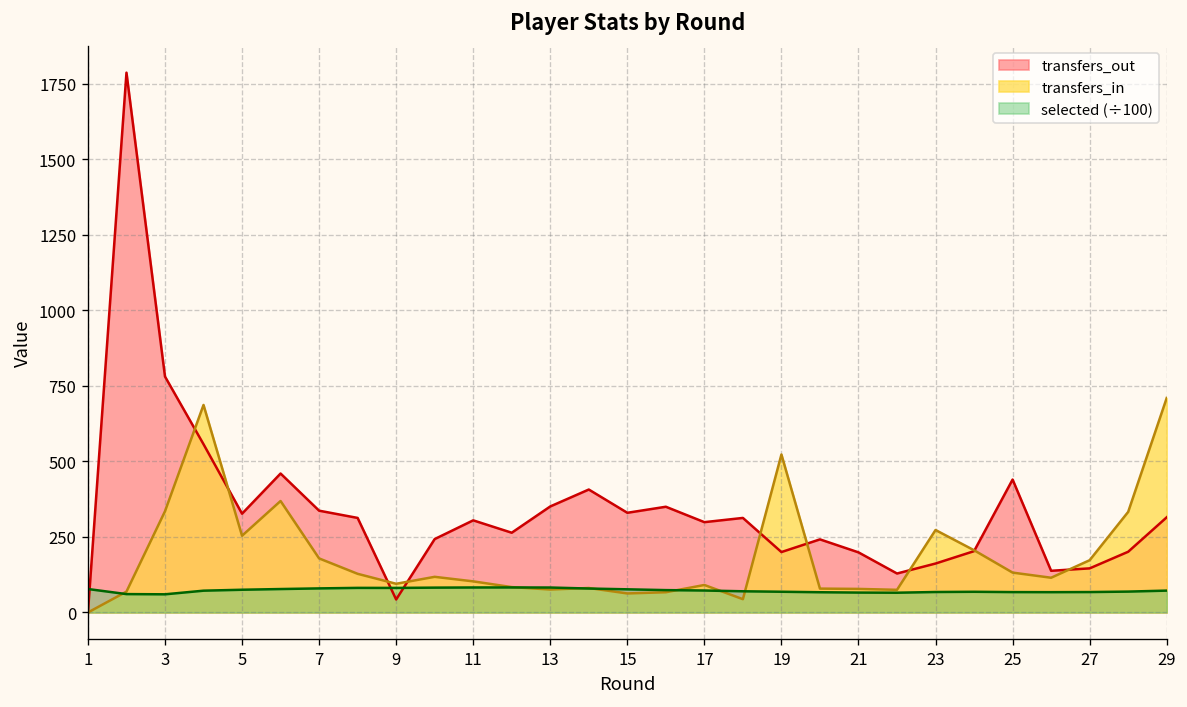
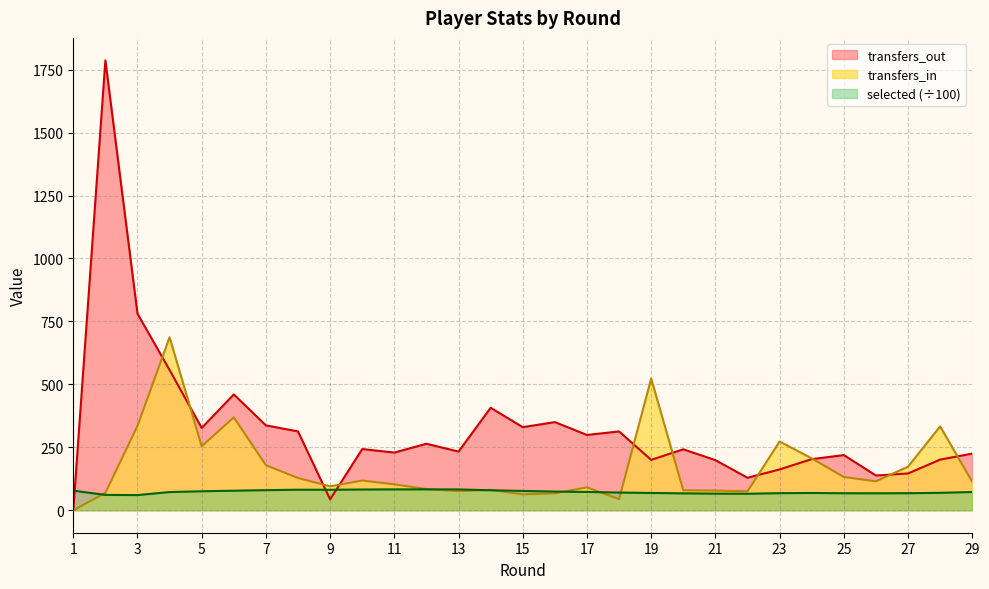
transfers_out, 11: 310 -> 230
transfers_out, 13: 350 -> 230
transfers_out, 25: 440 -> 220
transfers_out, 29: 320 -> 230
transfers_in, 29: 710 -> 110
